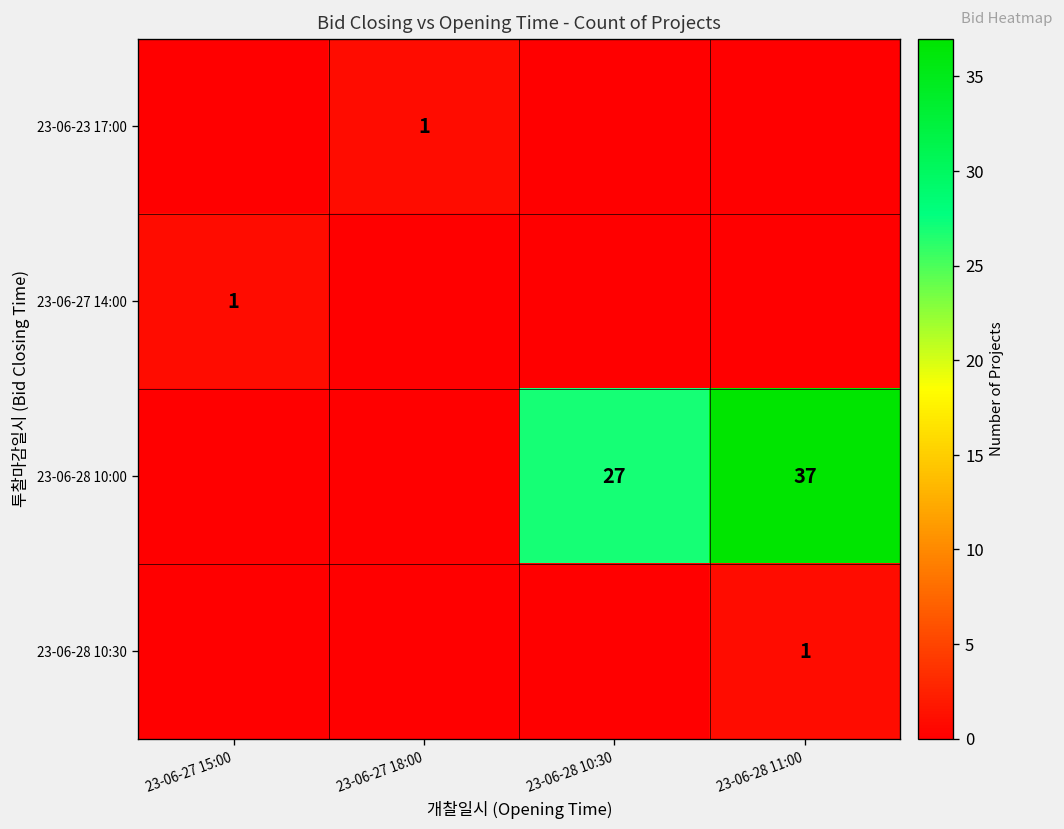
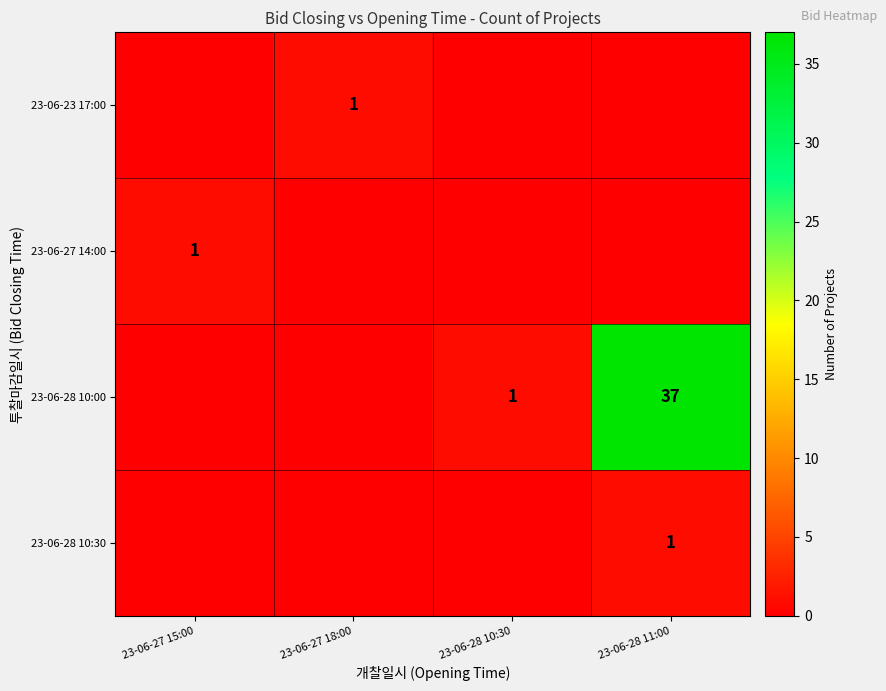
23-06-28 10:00, 23-06-28 10:30: 27 -> 1
